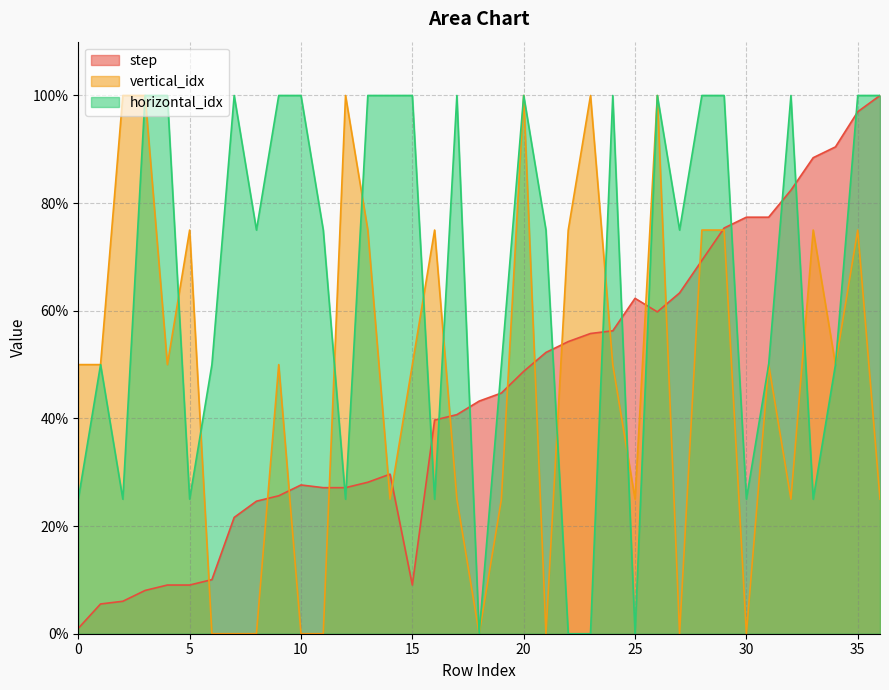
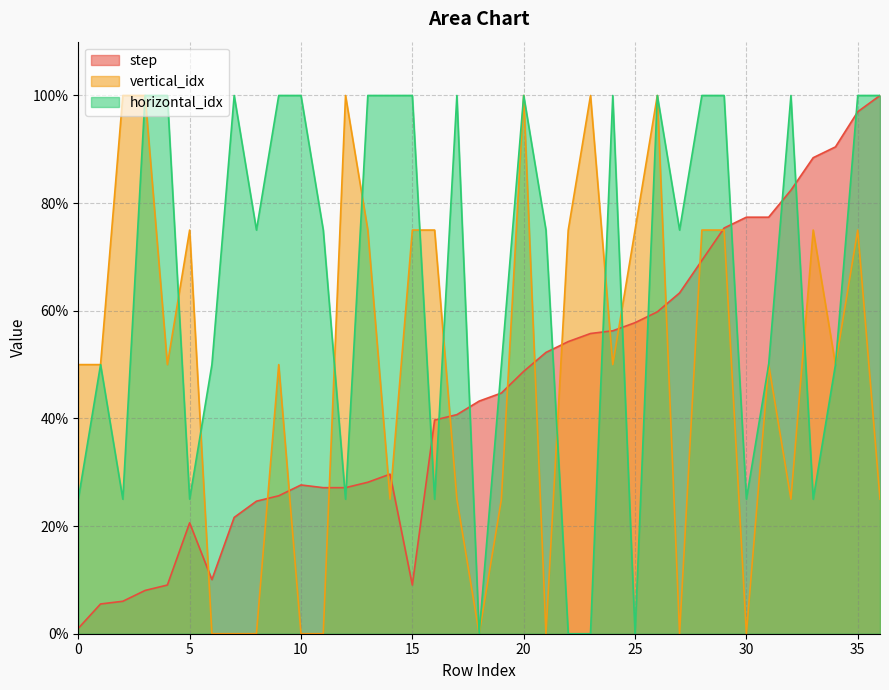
step, 5: 9% -> 21%
vertical_idx, 15: 50% -> 75%
step, 25: 62% -> 58%
vertical_idx, 25: 25% -> 75%
